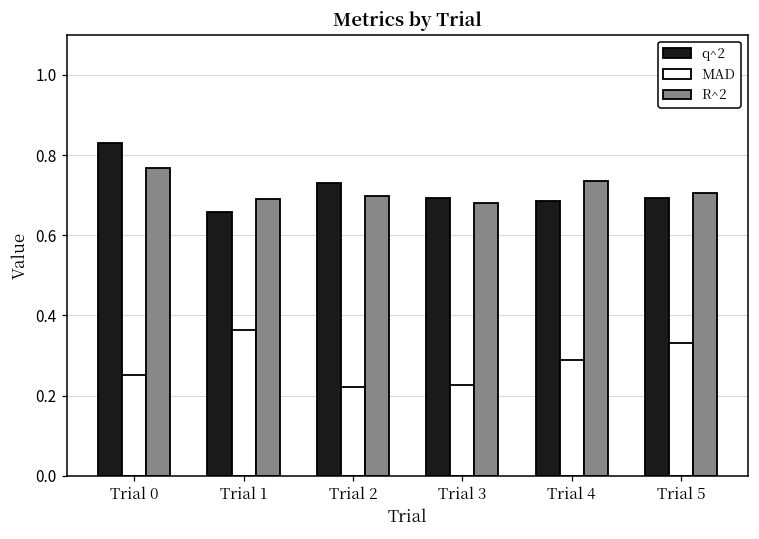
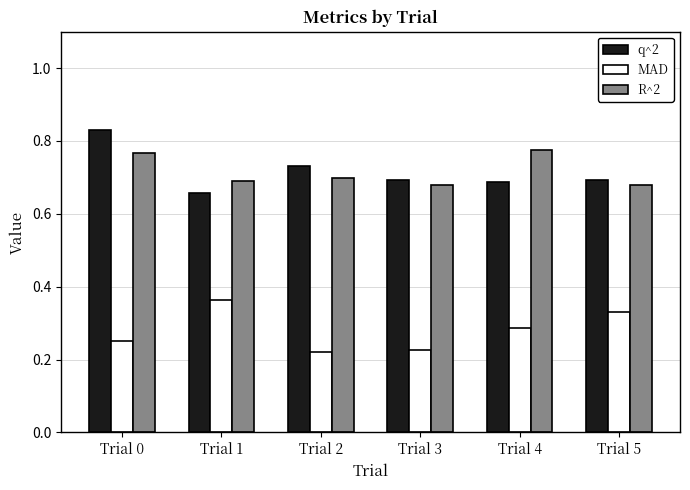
R^2, Trial 4: 0.74 -> 0.78
R^2, Trial 5: 0.71 -> 0.68
